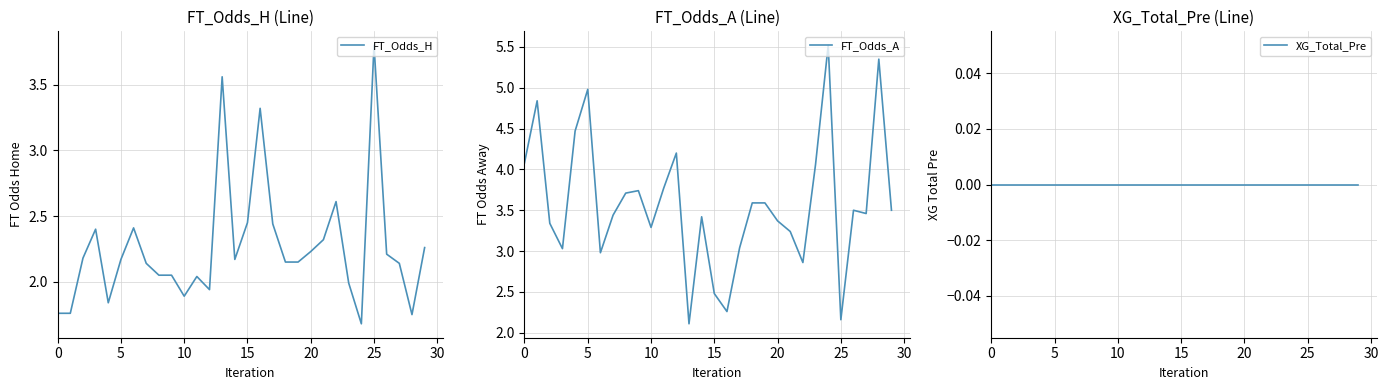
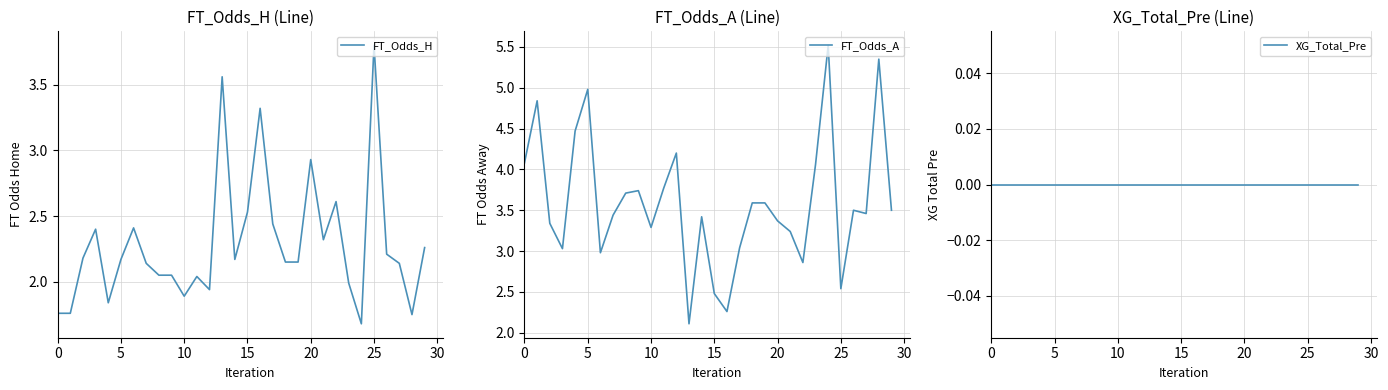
FT_Odds_H (Line), 15: 2.45 -> 2.53
FT_Odds_H (Line), 20: 2.23 -> 2.93
FT_Odds_A (Line), 25: 2.2 -> 2.5
